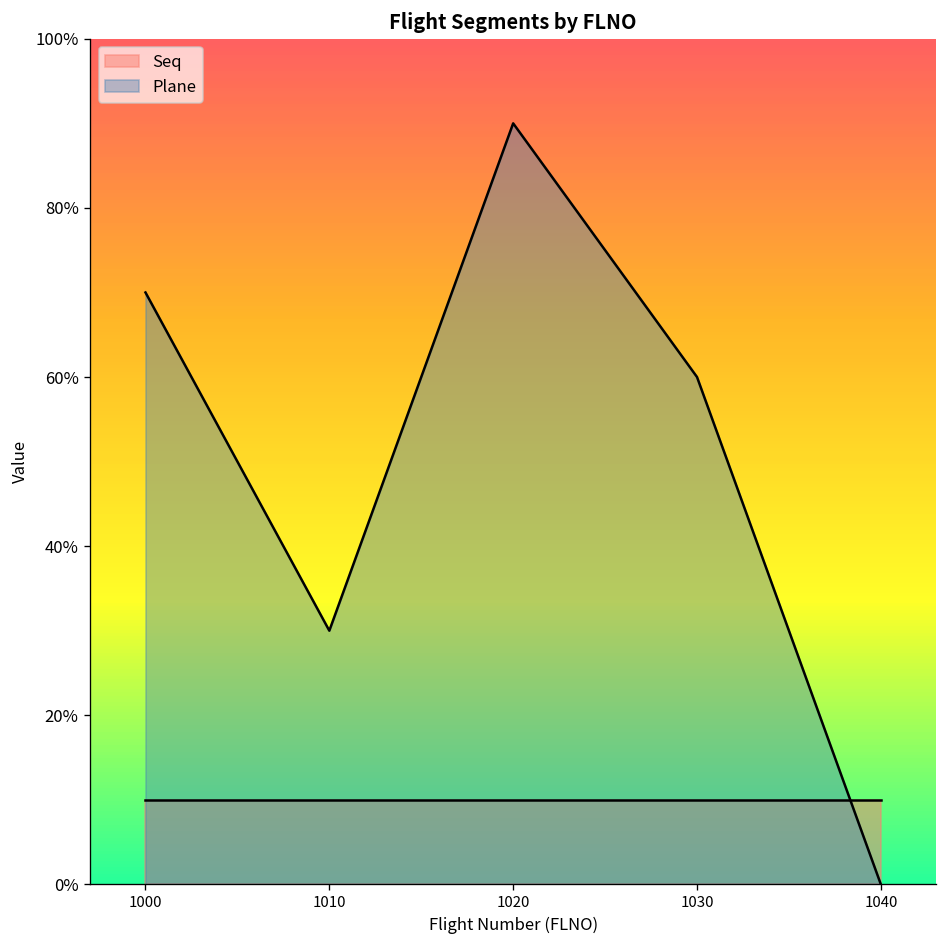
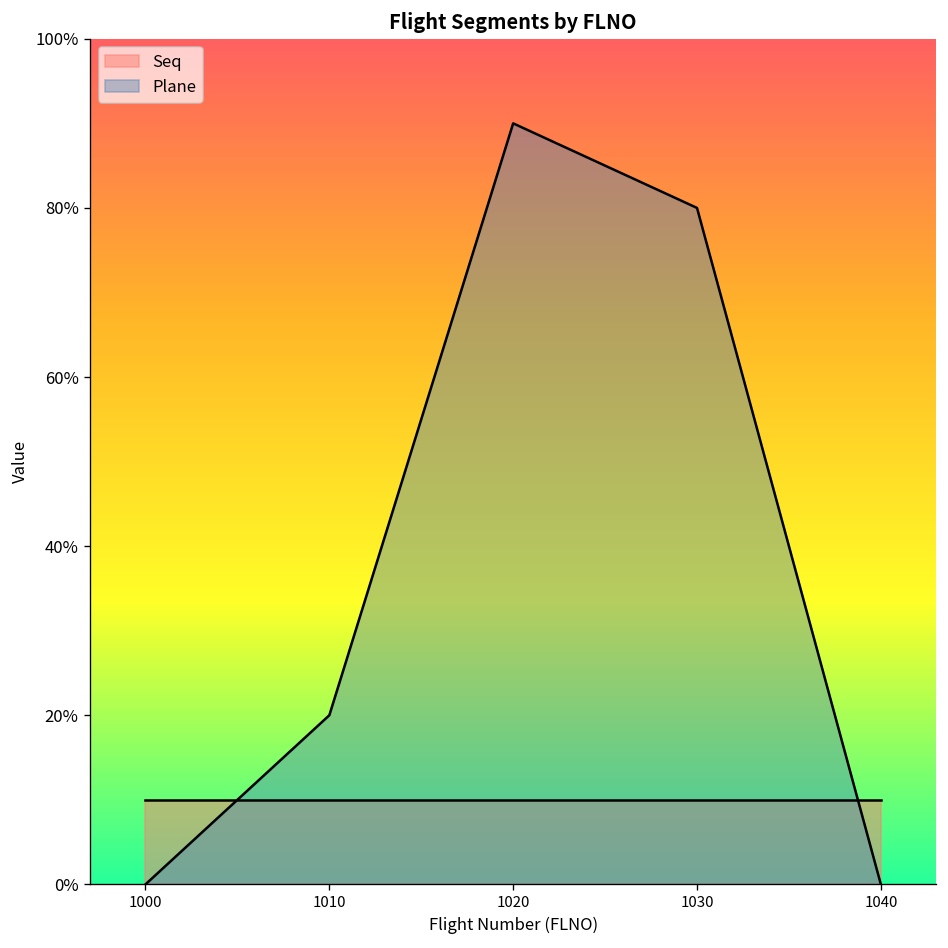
Plane, 1000: 70% -> 0%
Plane, 1010: 30% -> 20%
Plane, 1030: 60% -> 80%
